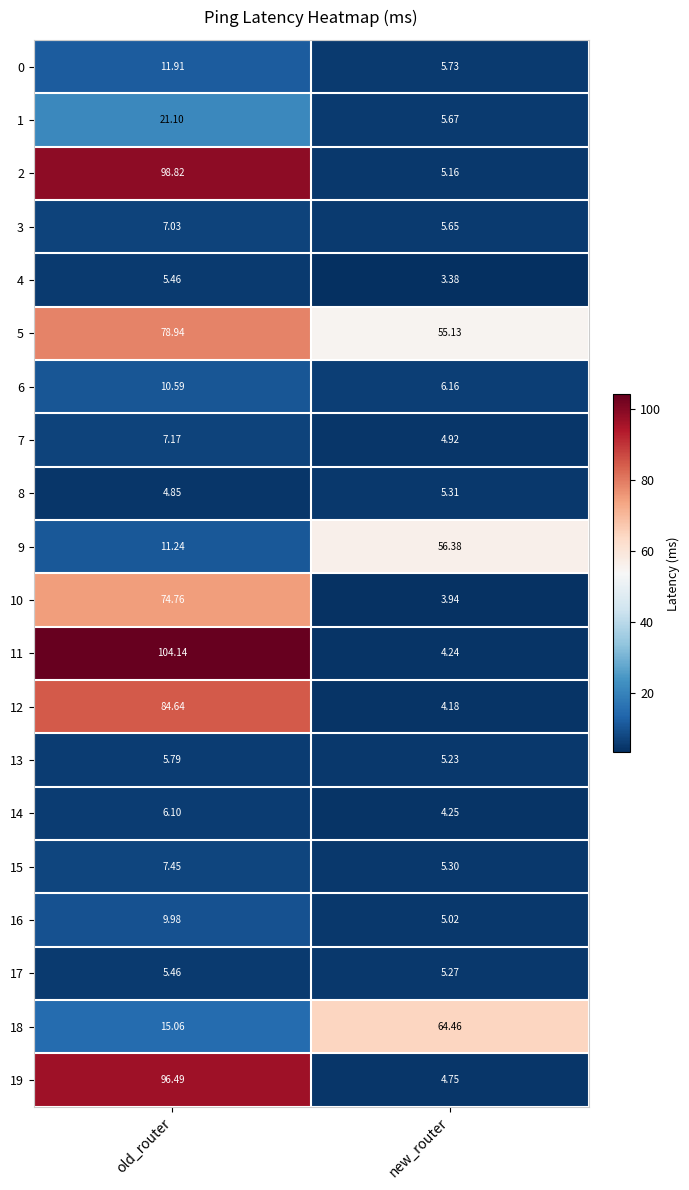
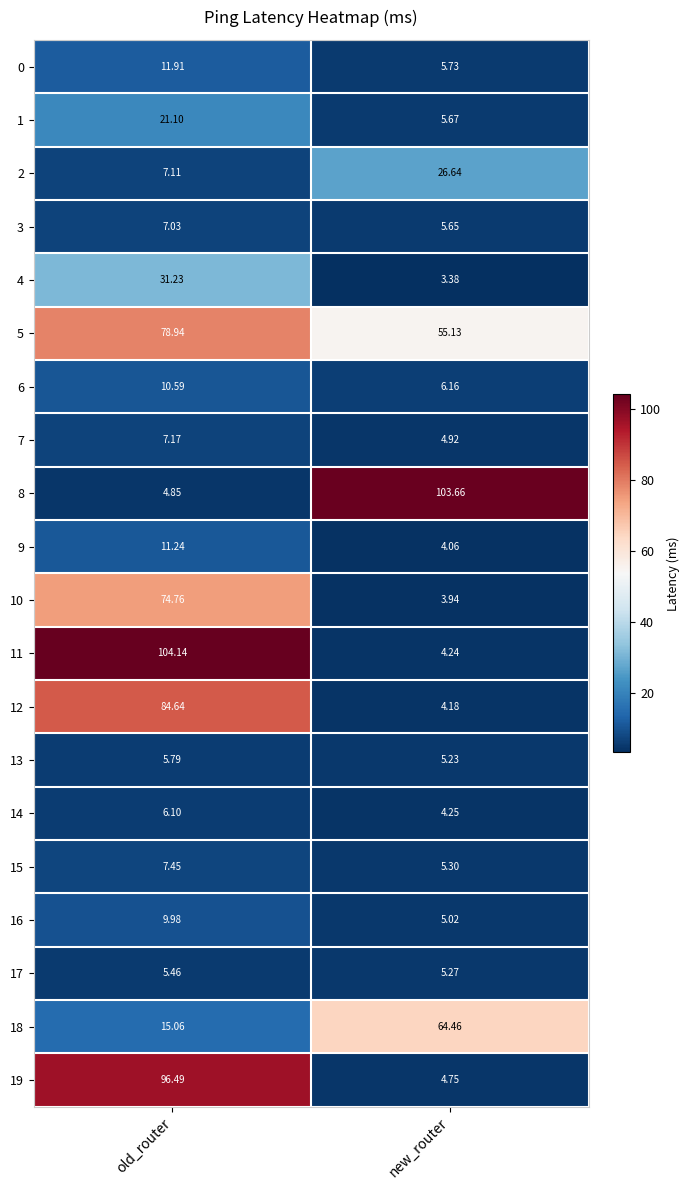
2, old_router: 98.82 -> 7.11
2, new_router: 5.16 -> 26.64
4, old_router: 5.46 -> 31.23
8, new_router: 5.31 -> 103.66
9, new_router: 56.38 -> 4.06
